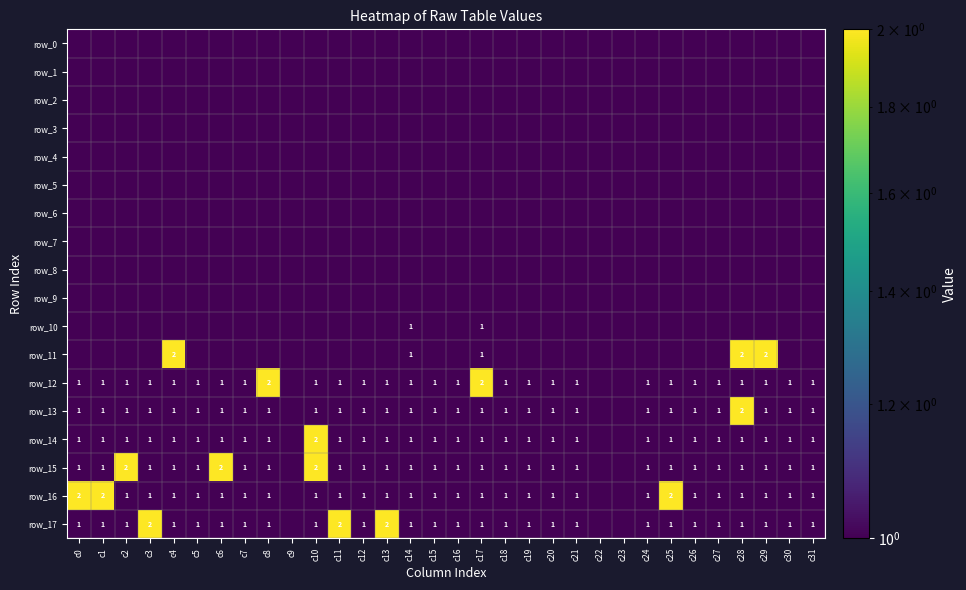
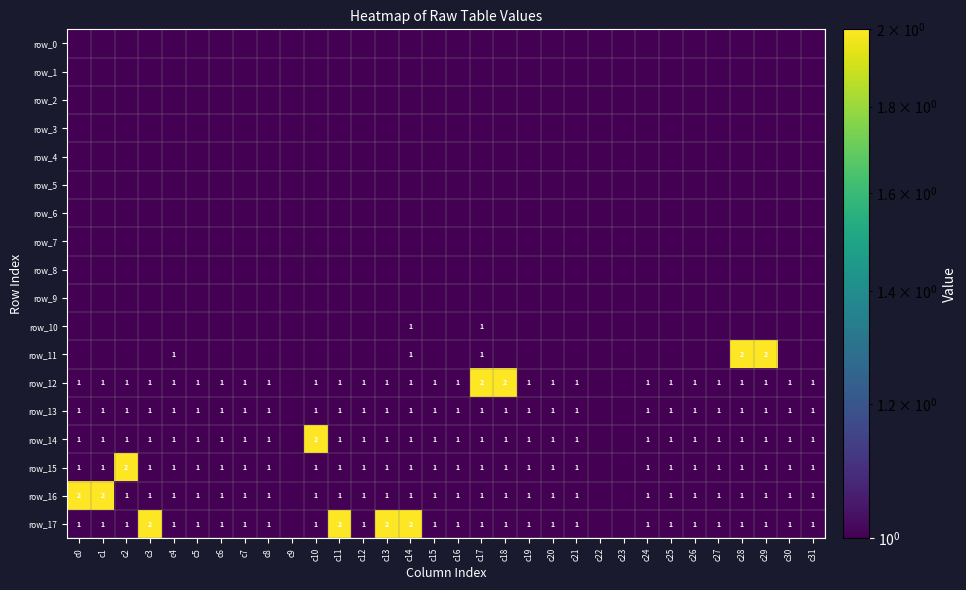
row_11, c4: 2 -> 1
row_12, c8: 2 -> 1
row_12, c18: 1 -> 2
row_13, c28: 2 -> 1
row_15, c6: 2 -> 1
row_15, c10: 2 -> 1
row_16, c25: 2 -> 1
row_17, c14: 1 -> 2
